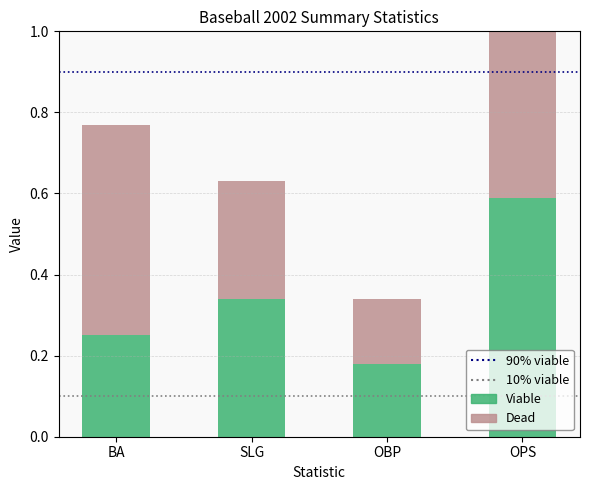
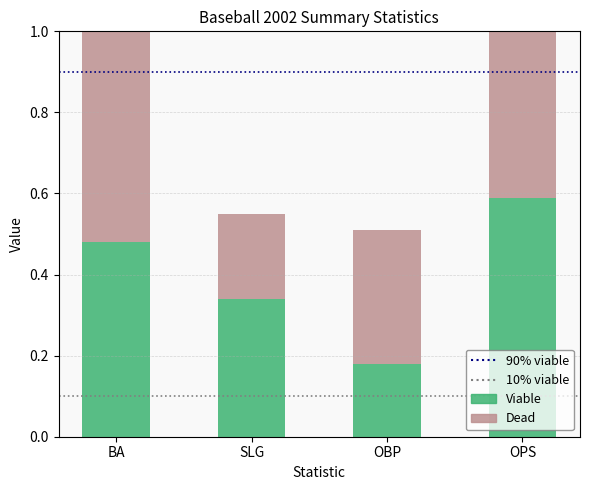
Viable, BA: 0.25 -> 0.48
Dead, SLG: 0.29 -> 0.21
Dead, OBP: 0.16 -> 0.33
